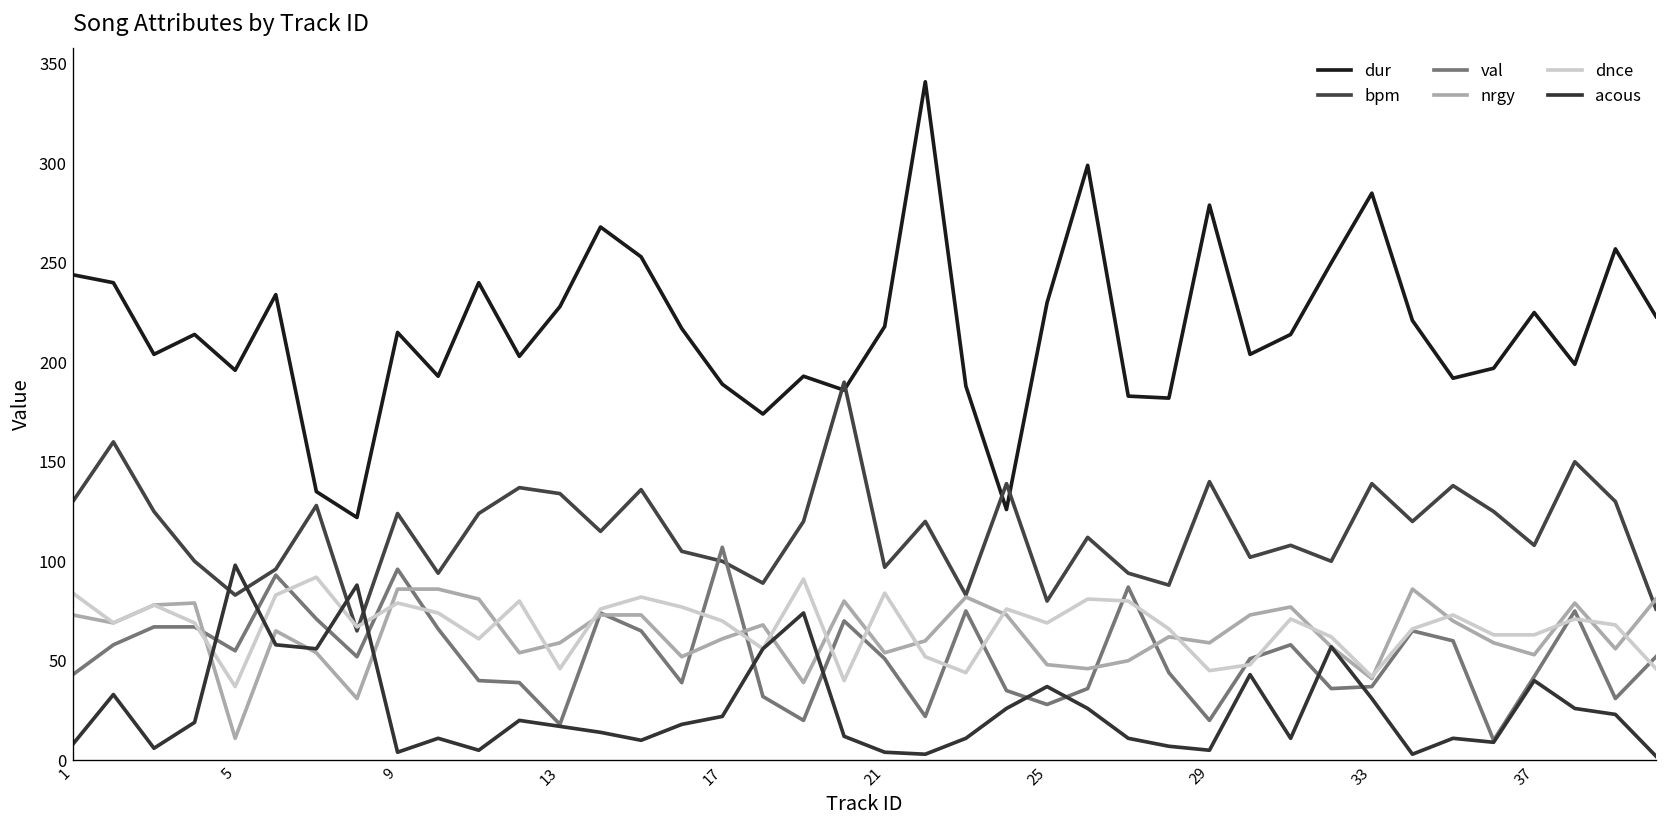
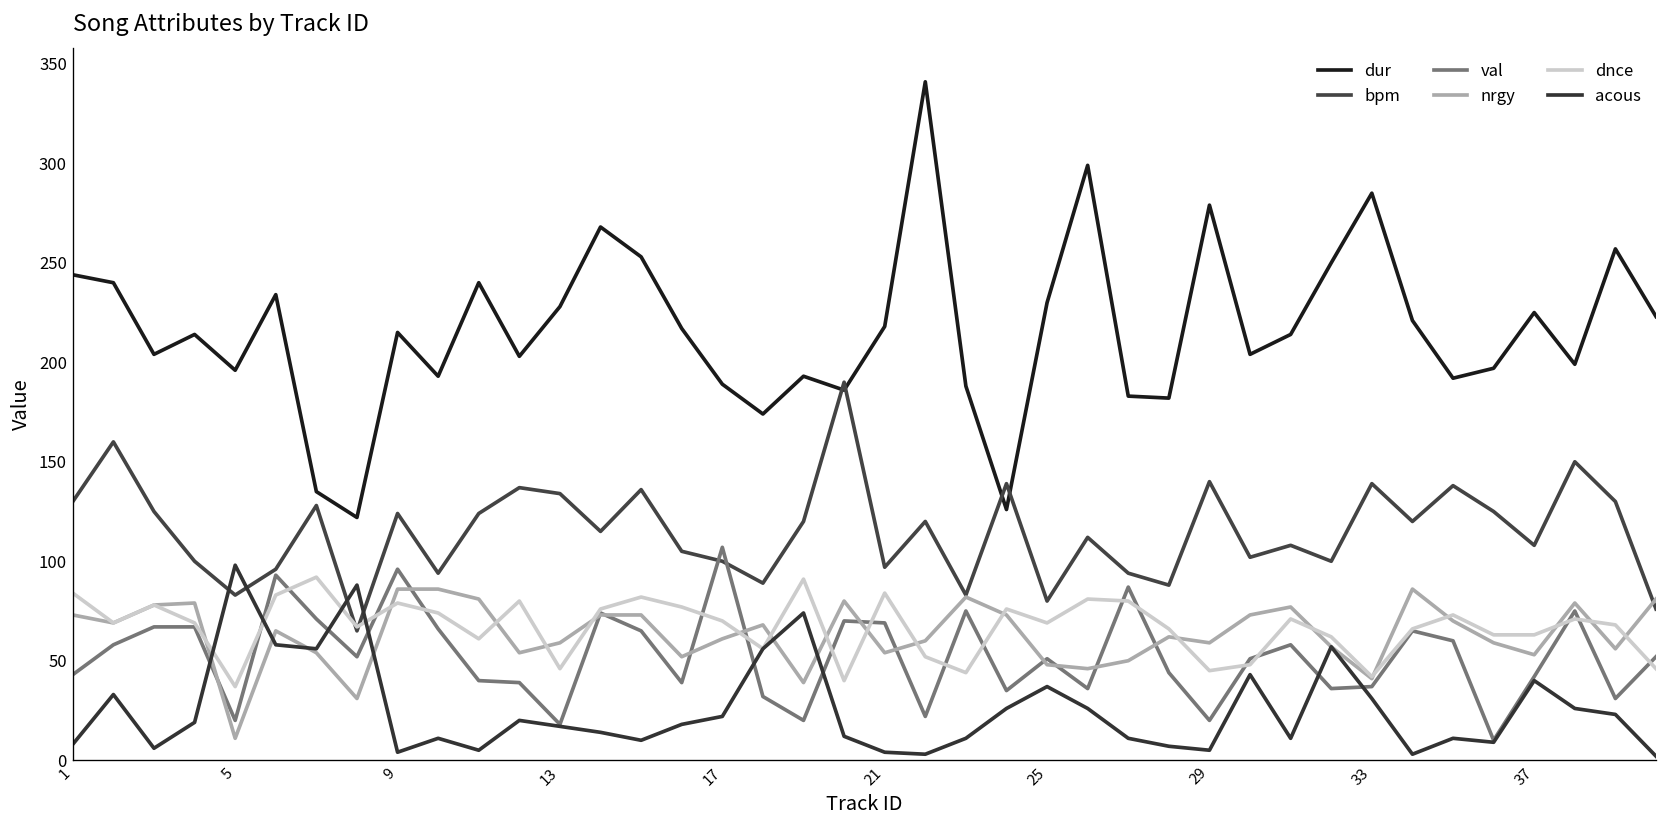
val, 5: 55 -> 20
val, 21: 51 -> 69
val, 25: 28 -> 51
